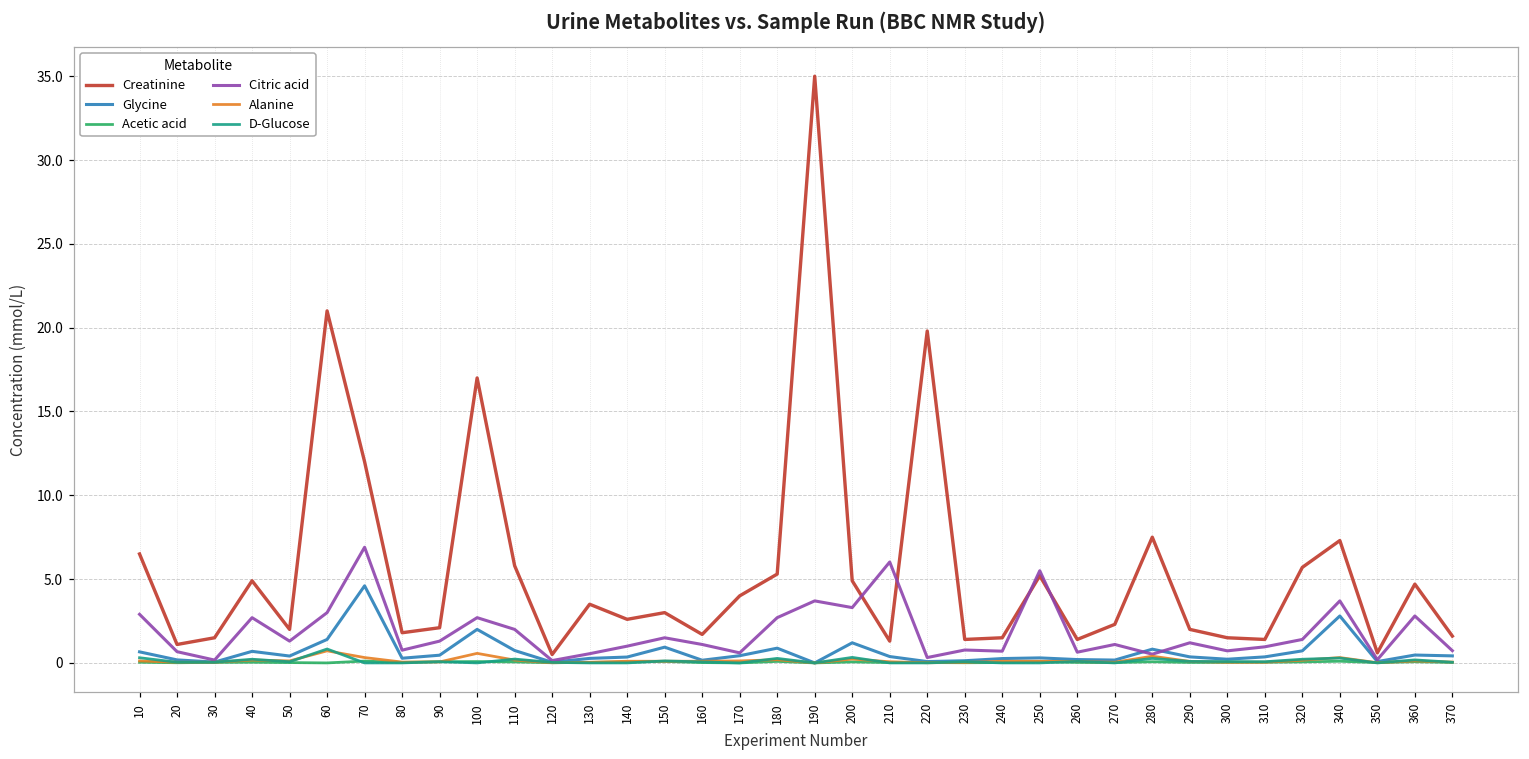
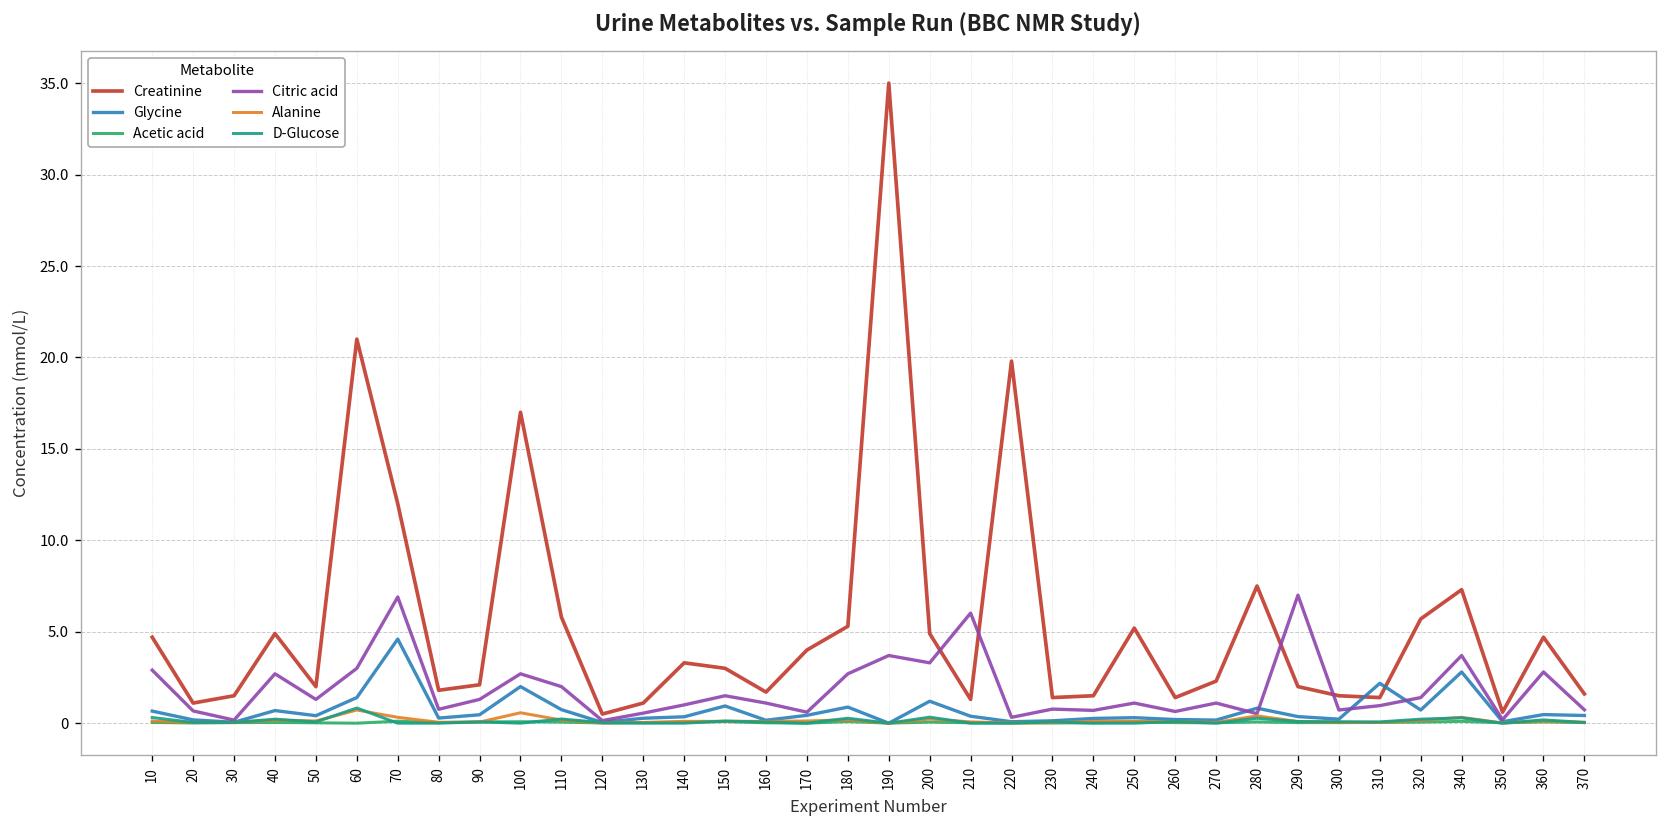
Creatinine, 10: 6.5 -> 4.7
Creatinine, 130: 3.5 -> 1.1
Creatinine, 140: 2.6 -> 3.3
Citric acid, 250: 5.5 -> 1.1
Citric acid, 290: 1.2 -> 7.0
Glycine, 310: 0.4 -> 2.2
